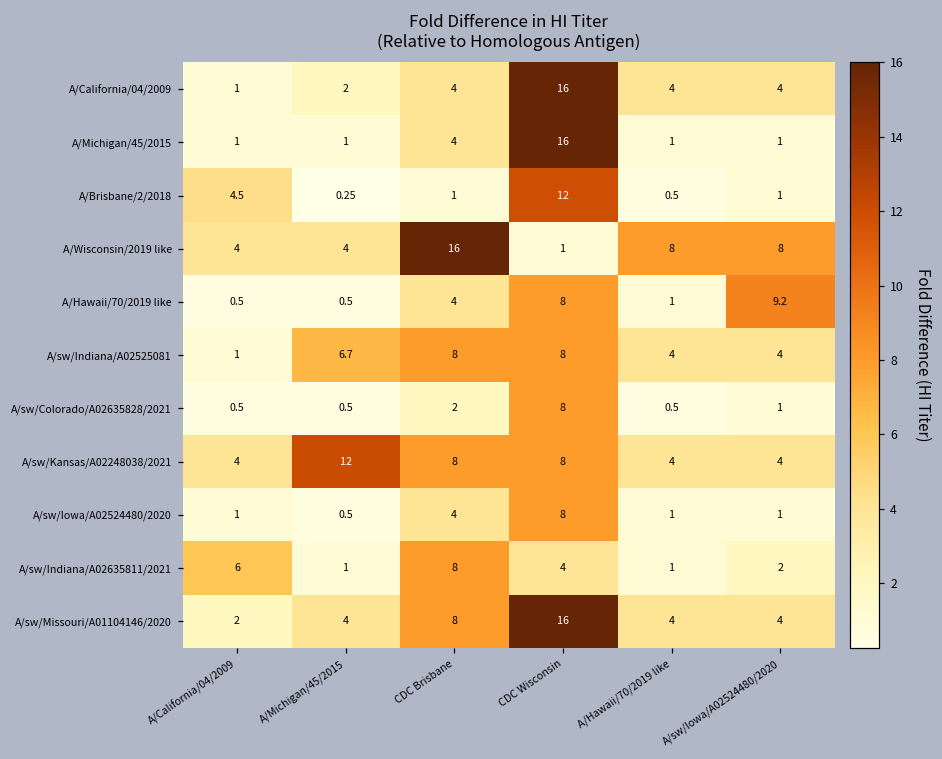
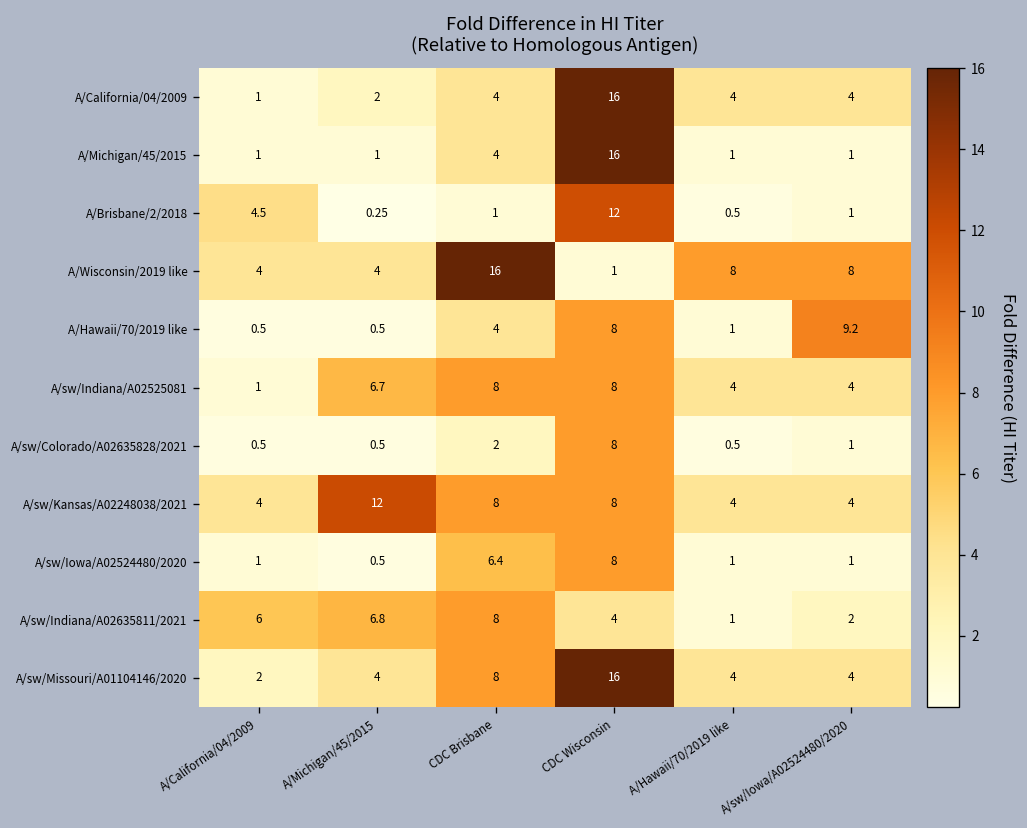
A/sw/Iowa/A02524480/2020, CDC Brisbane: 4 -> 6.4
A/sw/Indiana/A02635811/2021, A/Michigan/45/2015: 1 -> 6.8
